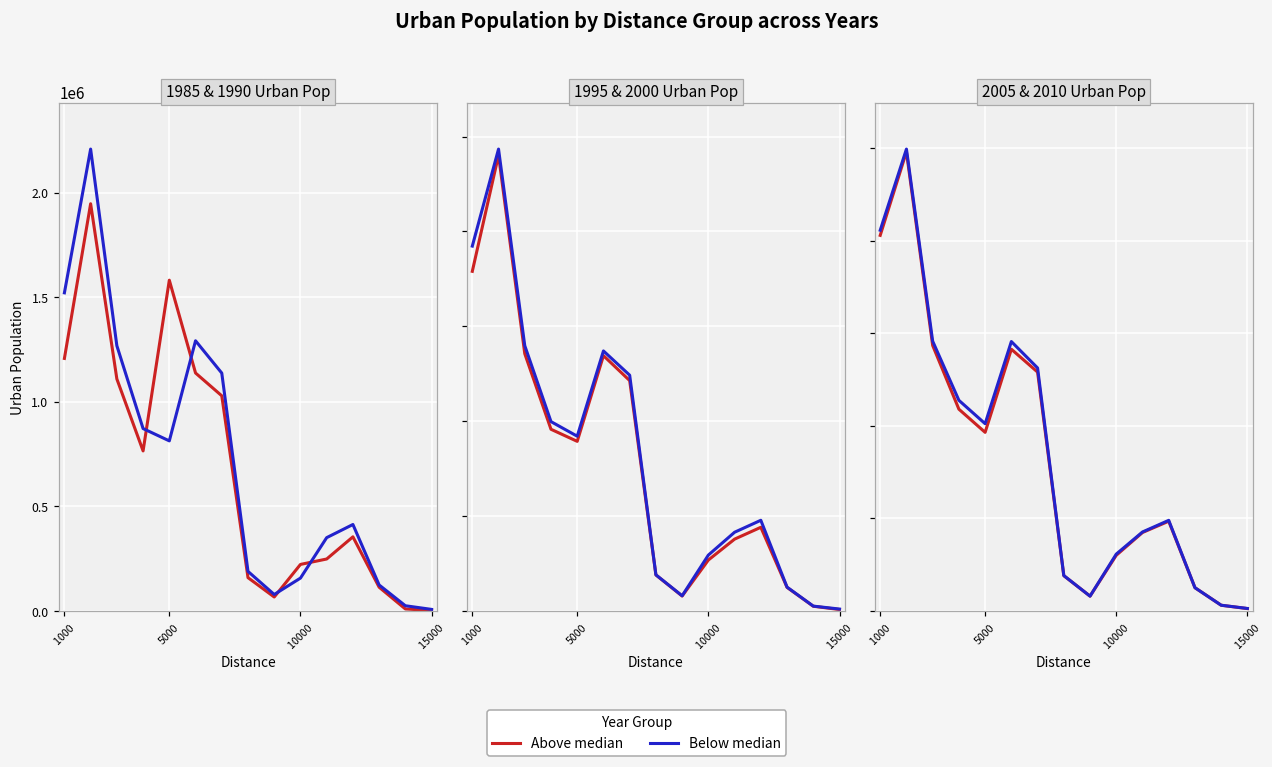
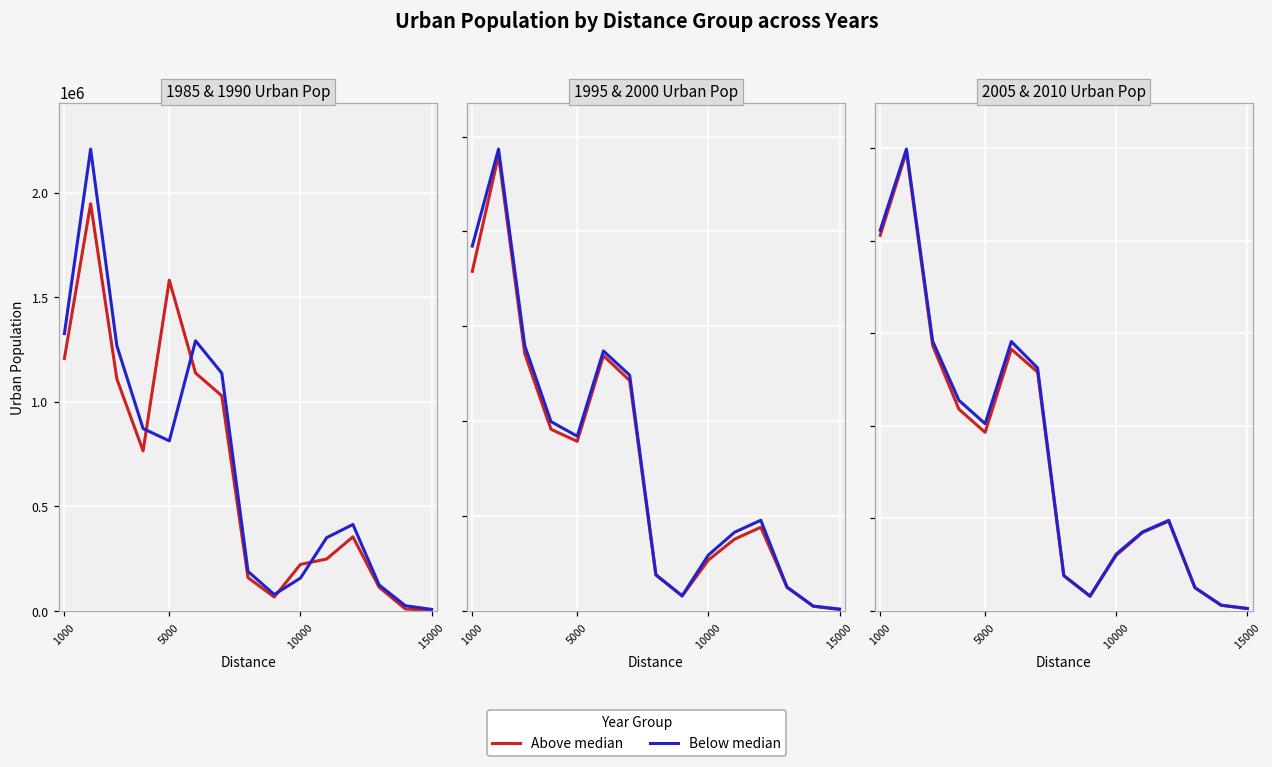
1985 & 1990 Urban Pop, Below median, 1000: 1520000 -> 1330000
